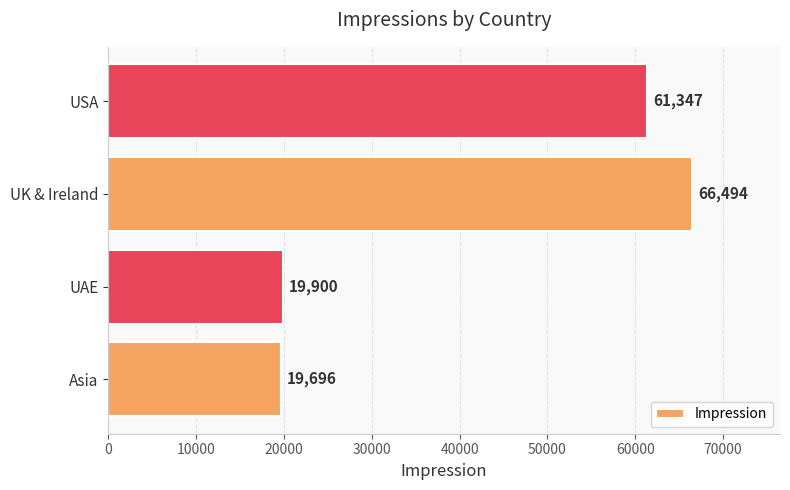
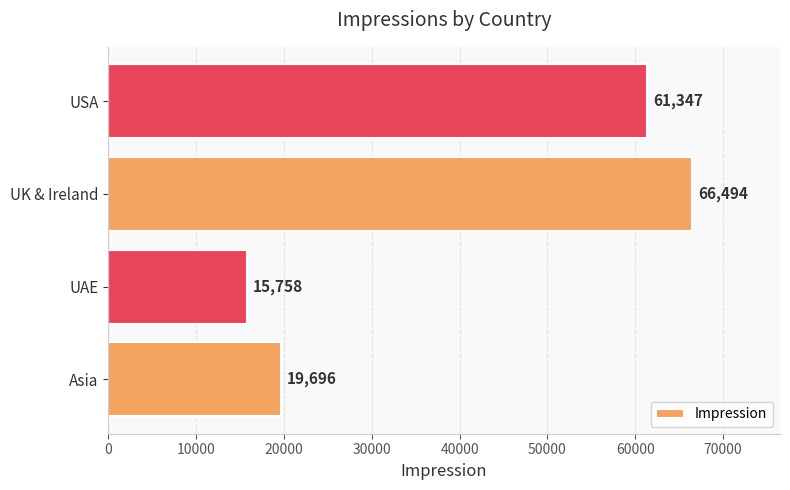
UAE: 19,900 -> 15,758
